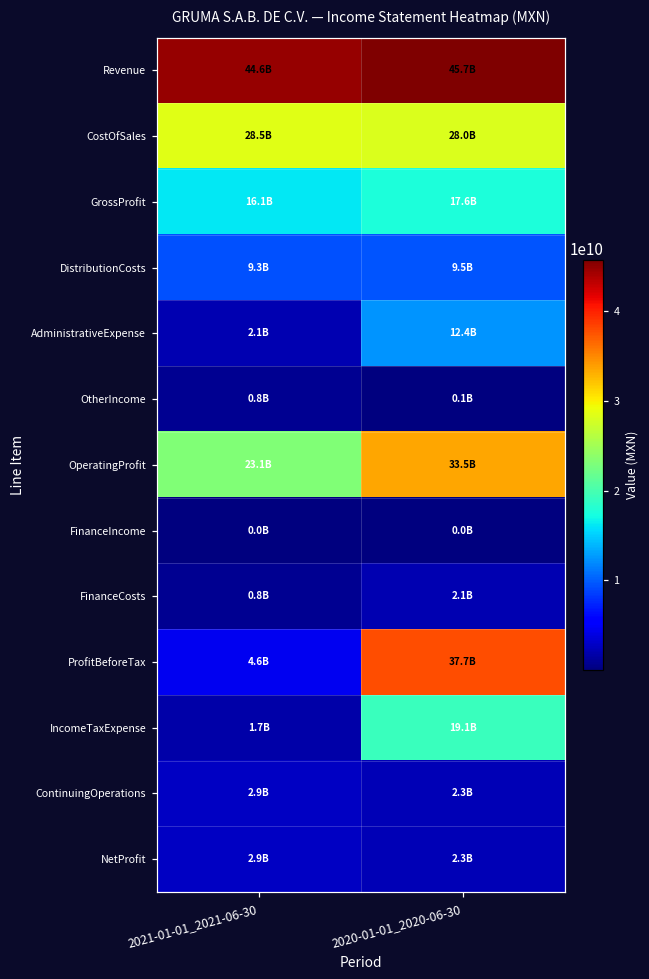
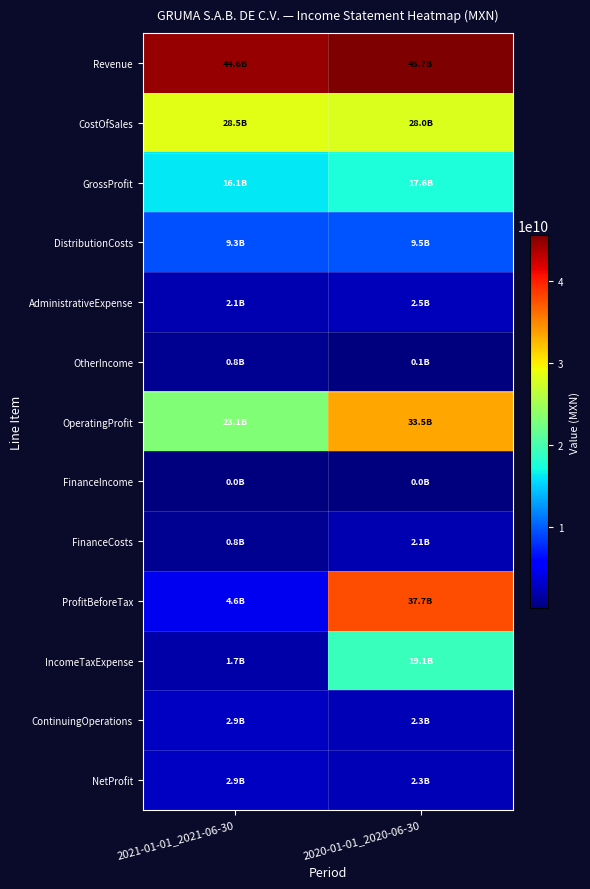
AdministrativeExpense, 2020-01-01_2020-06-30: 12.4B -> 2.5B
